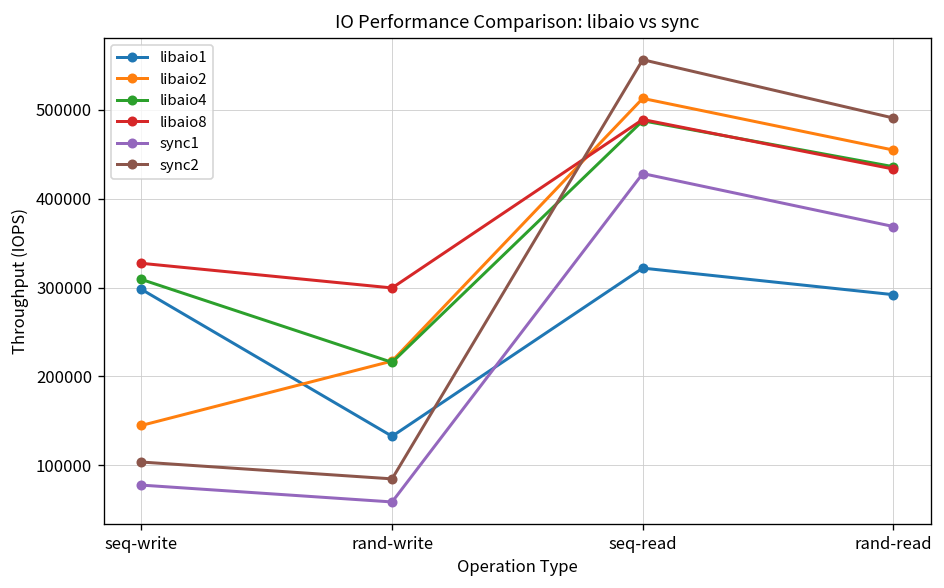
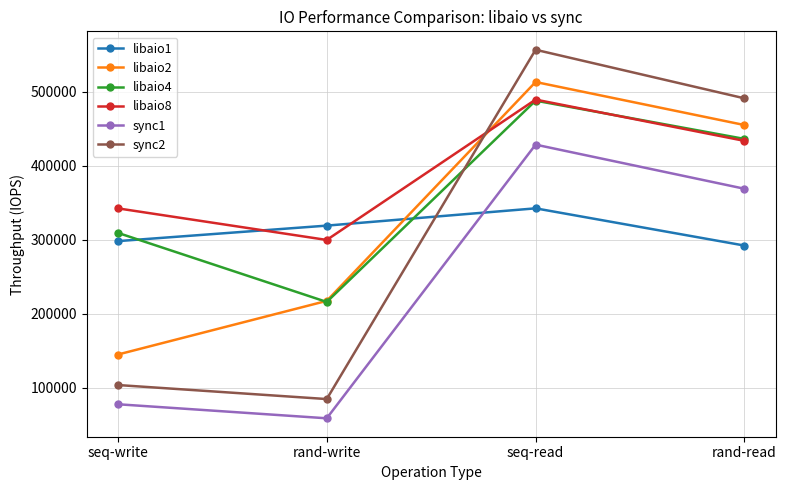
libaio8, seq-write: 330000 -> 340000
libaio1, rand-write: 130000 -> 320000
libaio1, seq-read: 320000 -> 340000
